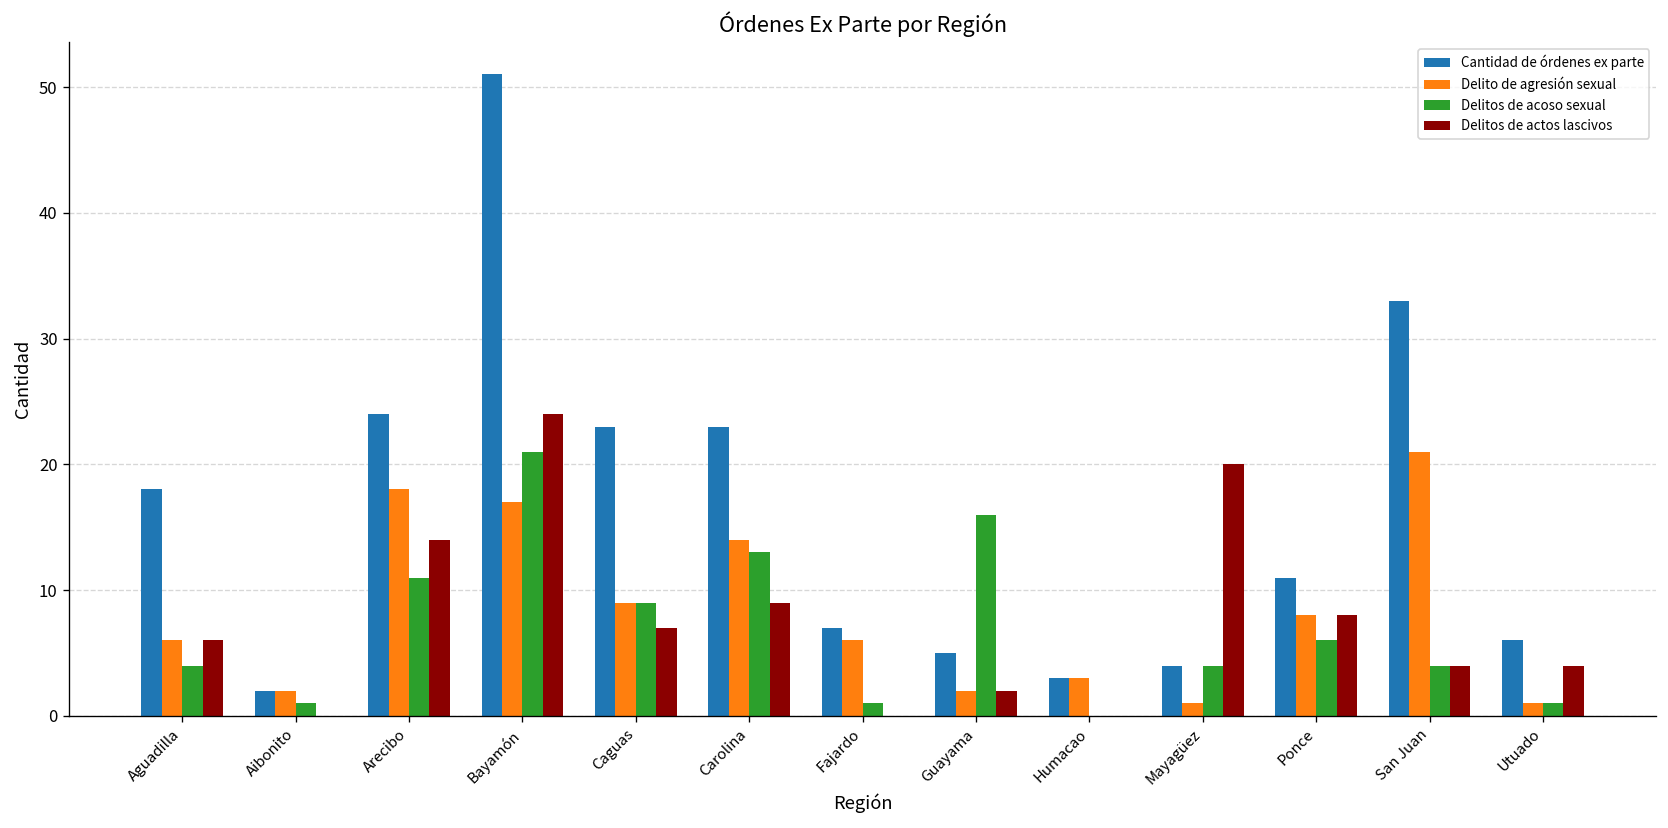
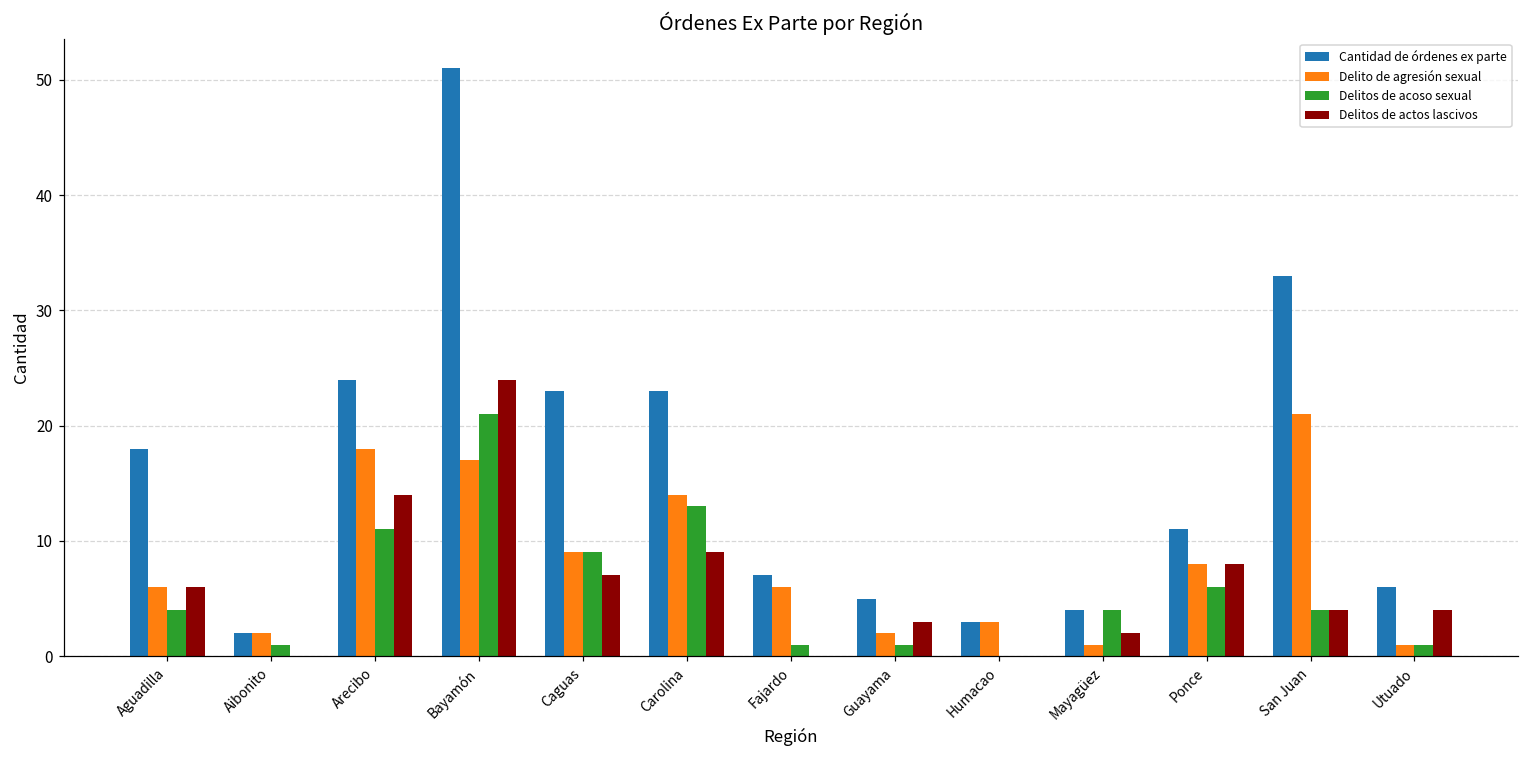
Delitos de acoso sexual, Guayama: 16 -> 1
Delitos de actos lascivos, Guayama: 2 -> 3
Delitos de actos lascivos, Mayagüez: 20 -> 2
